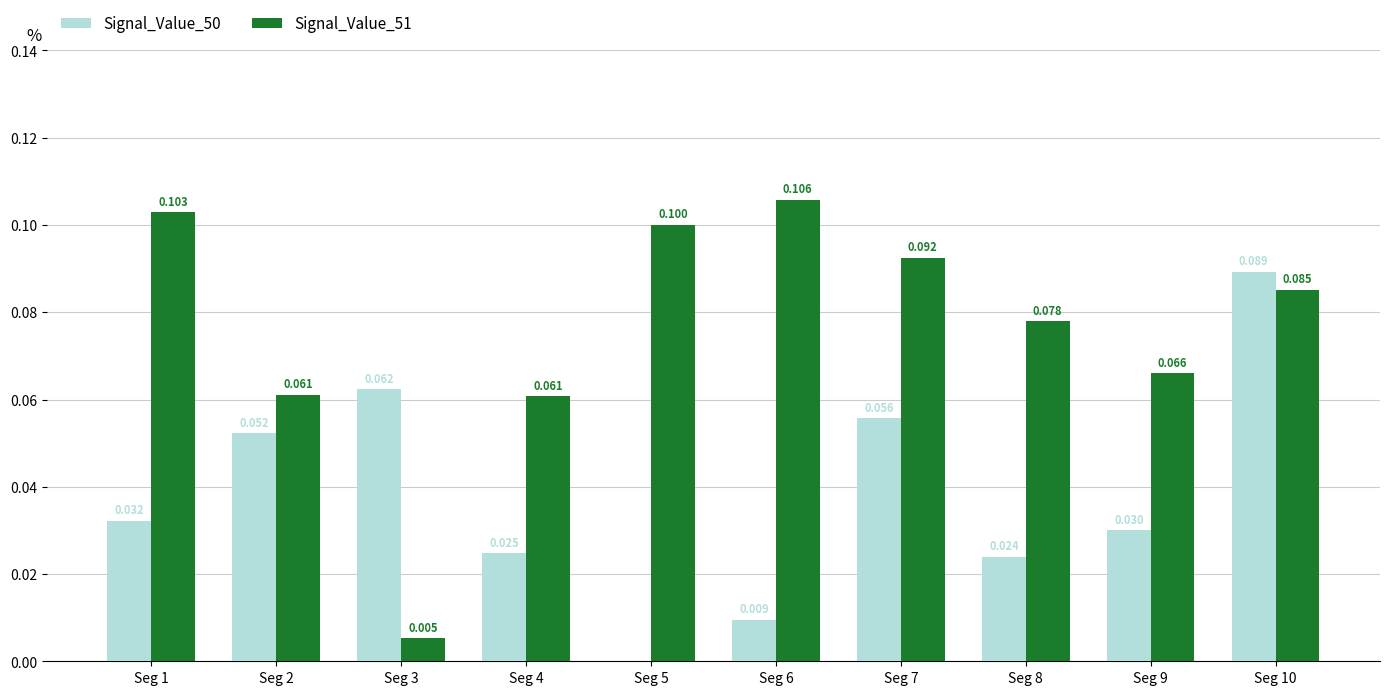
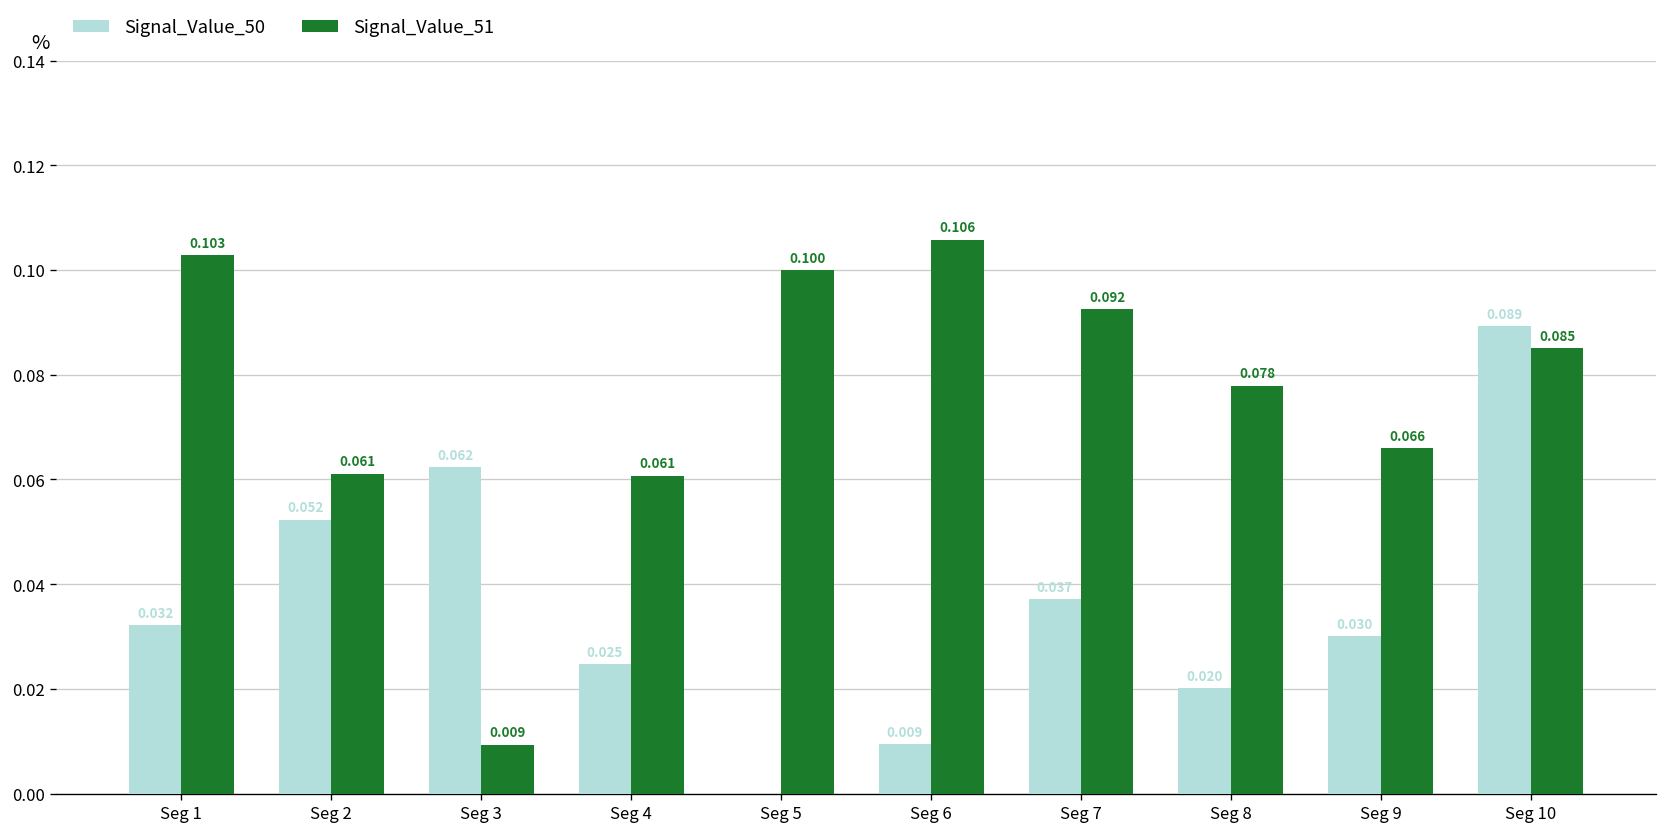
Signal_Value_51, Seg 3: 0.005 -> 0.009
Signal_Value_50, Seg 7: 0.056 -> 0.037
Signal_Value_50, Seg 8: 0.024 -> 0.020
